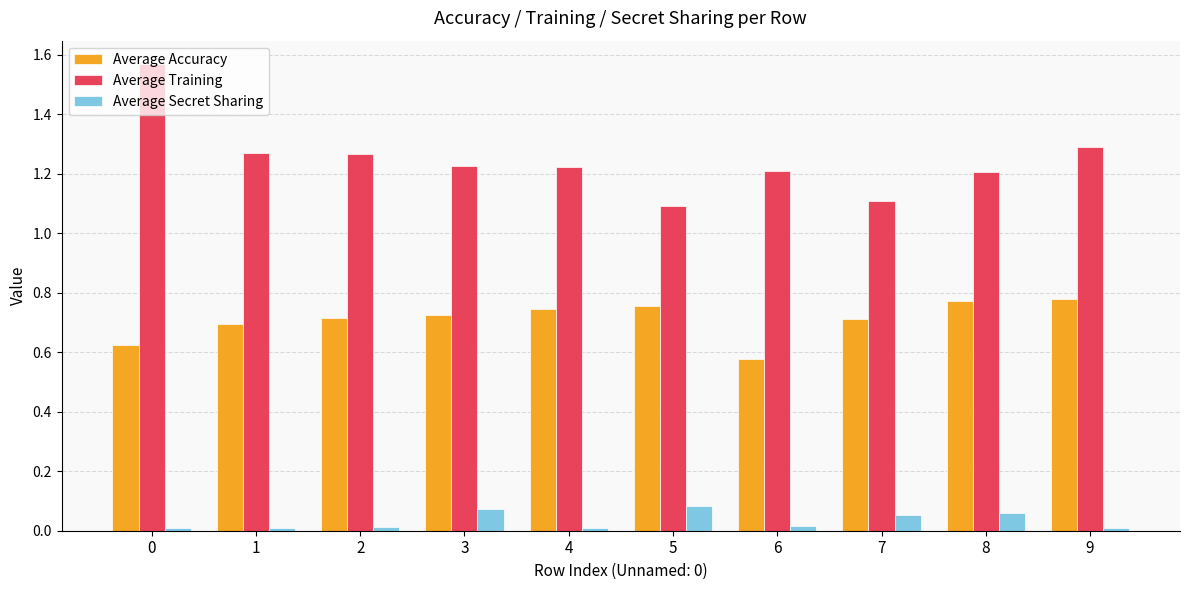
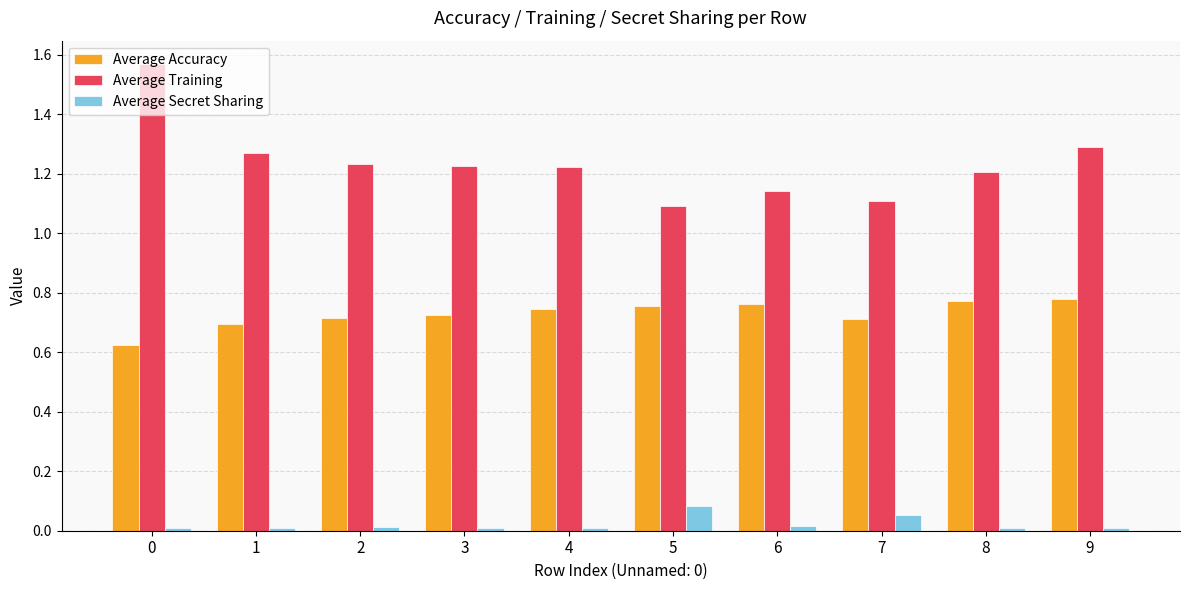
Average Training, 2: 1.27 -> 1.23
Average Secret Sharing, 3: 0.07 -> 0.01
Average Accuracy, 6: 0.58 -> 0.76
Average Training, 6: 1.21 -> 1.14
Average Secret Sharing, 8: 0.06 -> 0.01
